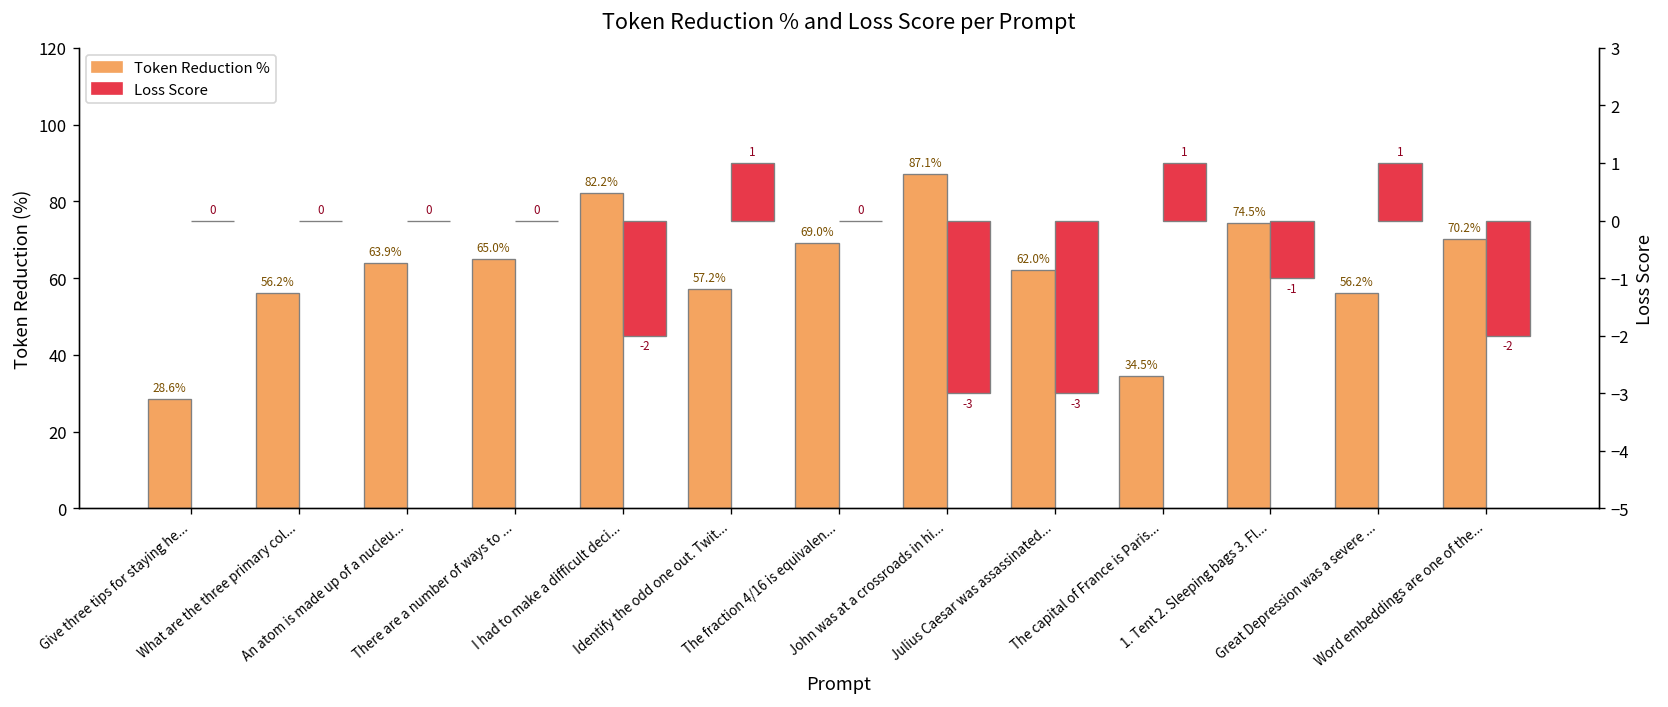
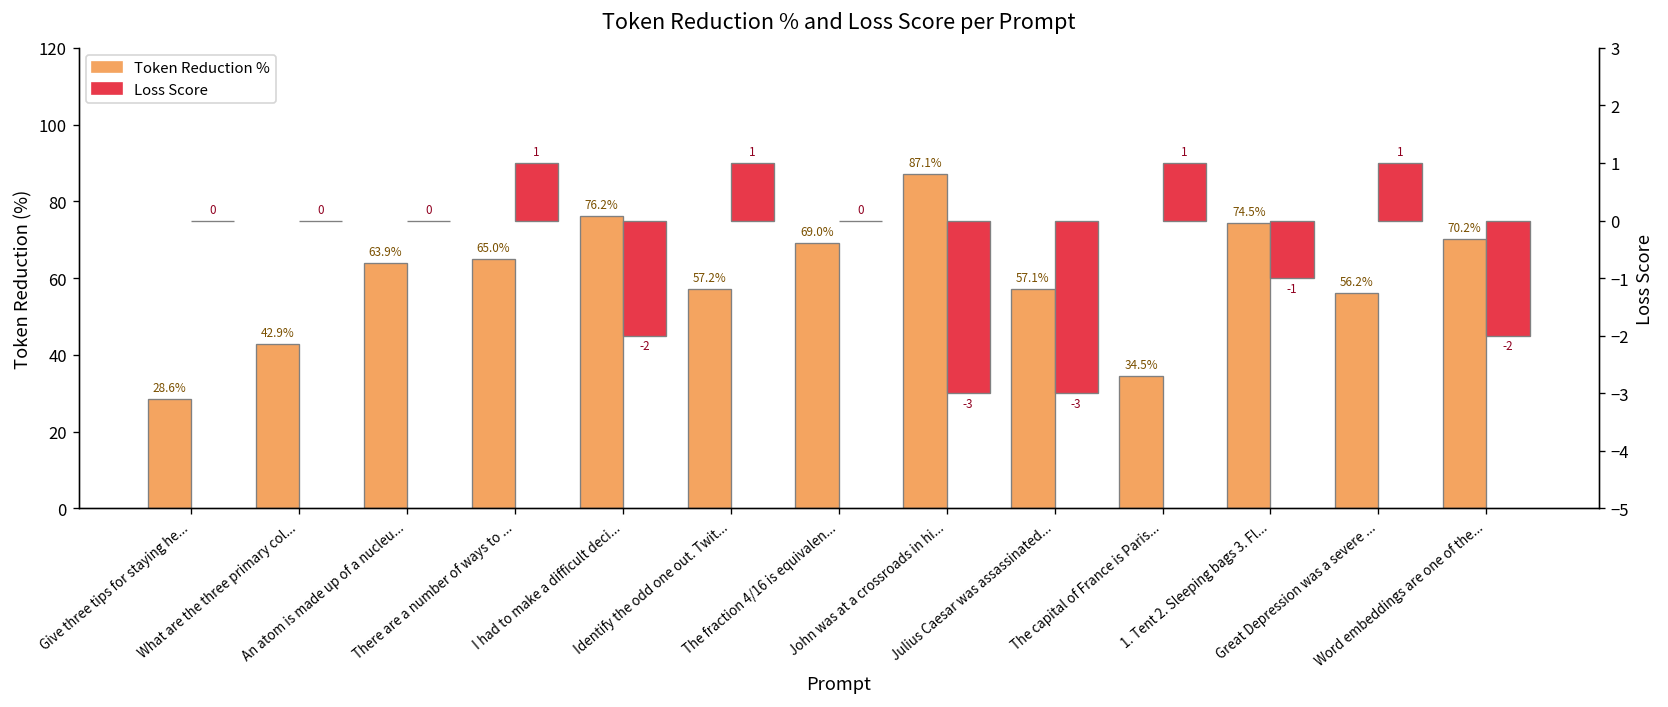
Token Reduction %, What are the three primary col...: 56.2% -> 42.9%
Token Reduction %, I had to make a difficult deci...: 82.2% -> 76.2%
Token Reduction %, Julius Caesar was assassinated...: 62.0% -> 57.1%
Loss Score, There are a number of ways to ...: 0 -> 1
